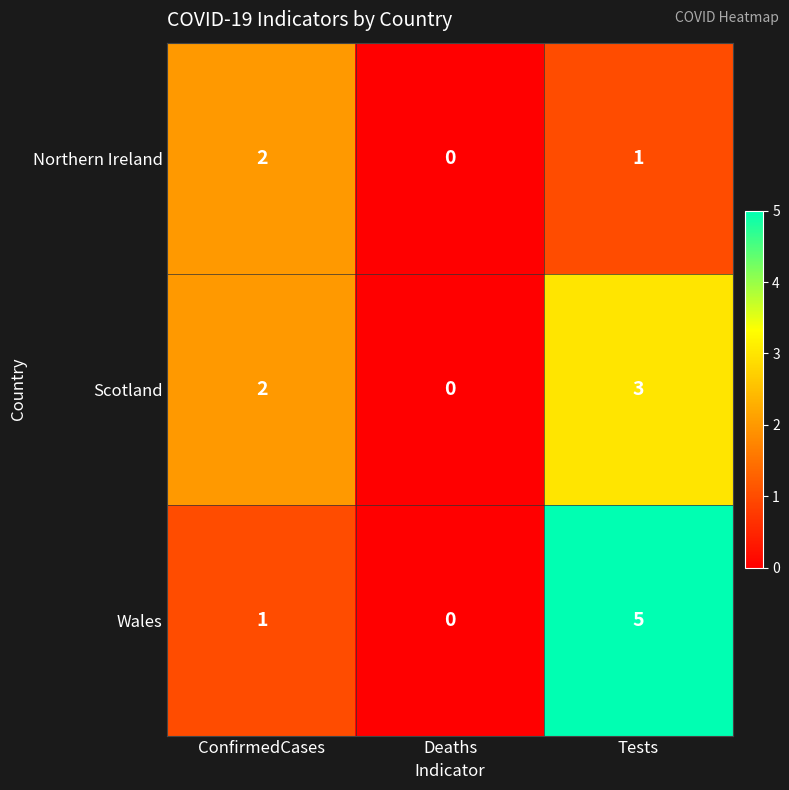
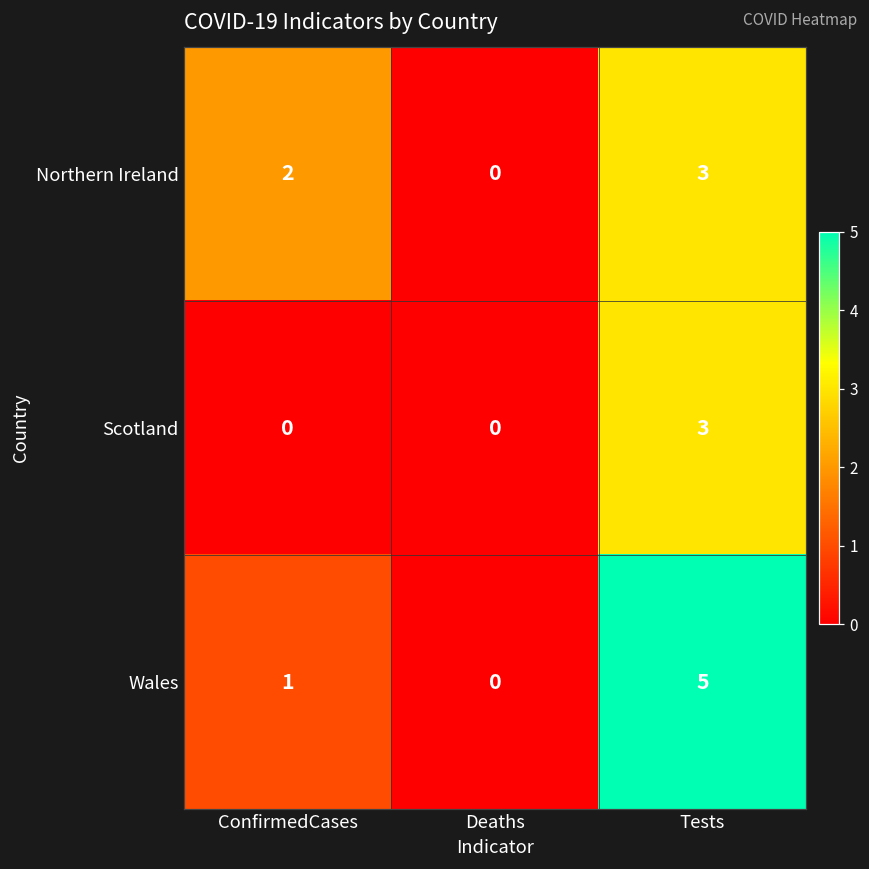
Northern Ireland, Tests: 1 -> 3
Scotland, ConfirmedCases: 2 -> 0
